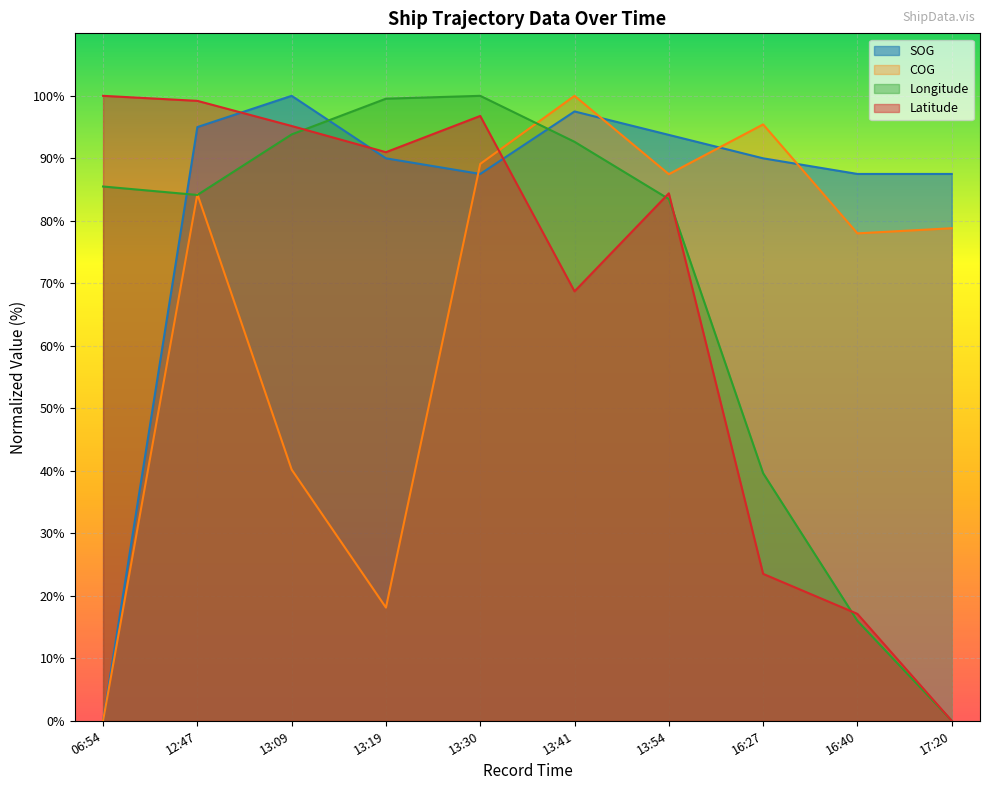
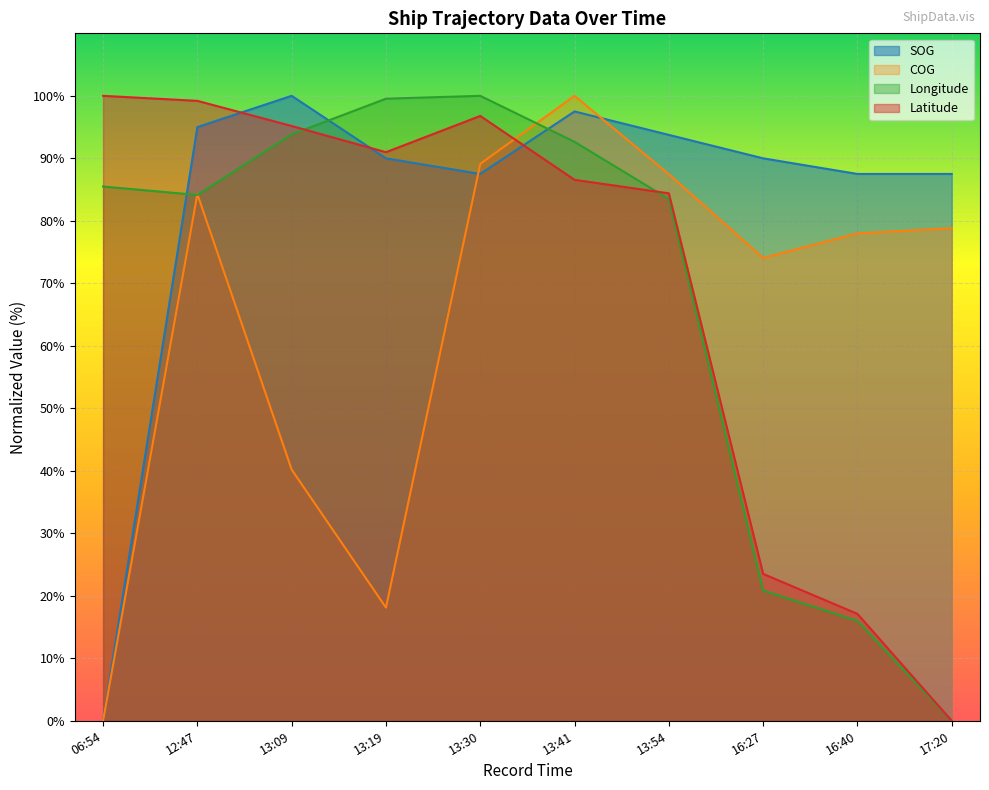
Latitude, 13:41: 69% -> 87%
COG, 16:27: 95% -> 74%
Longitude, 16:27: 40% -> 21%
